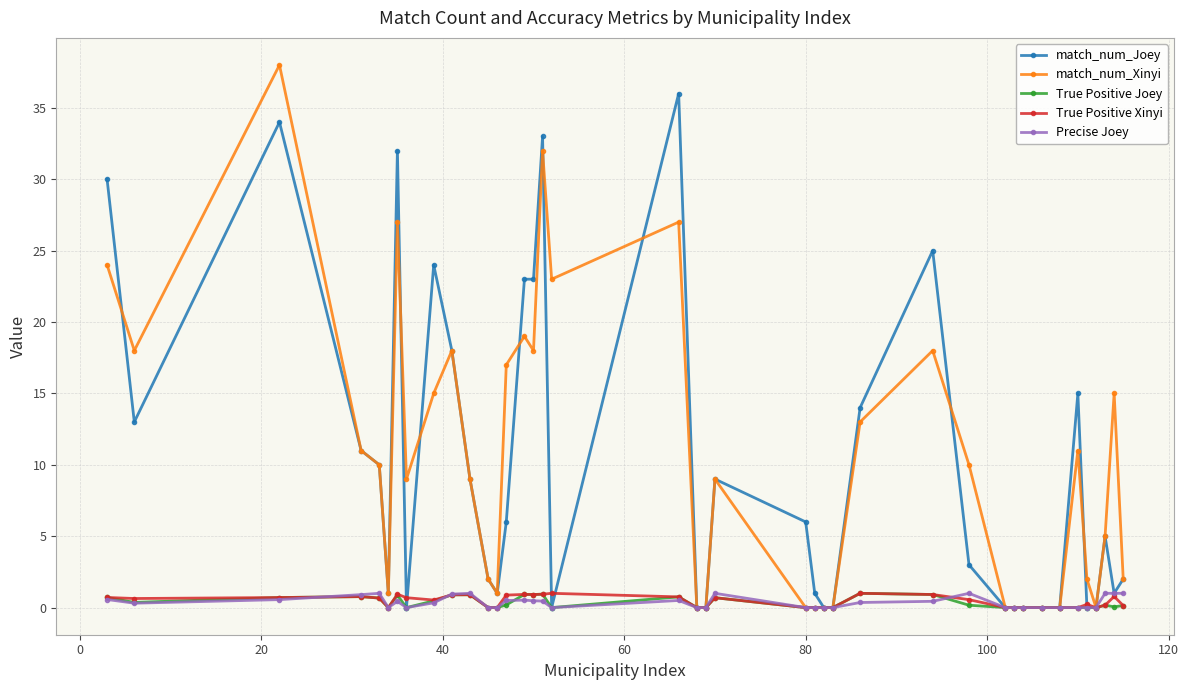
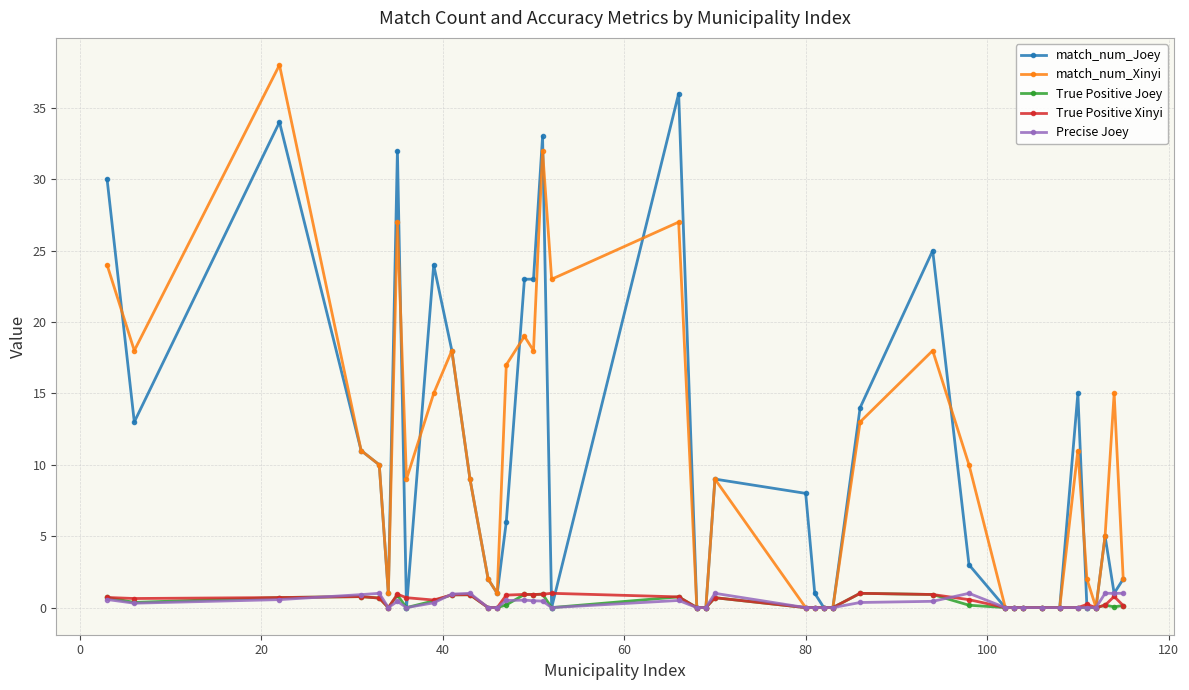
match_num_Joey, 80: 6 -> 8
